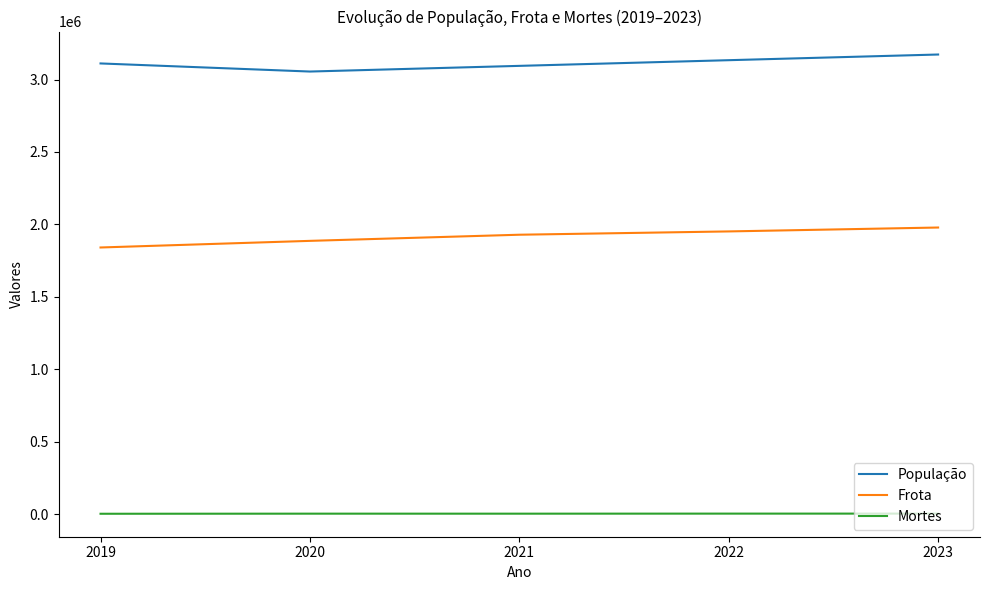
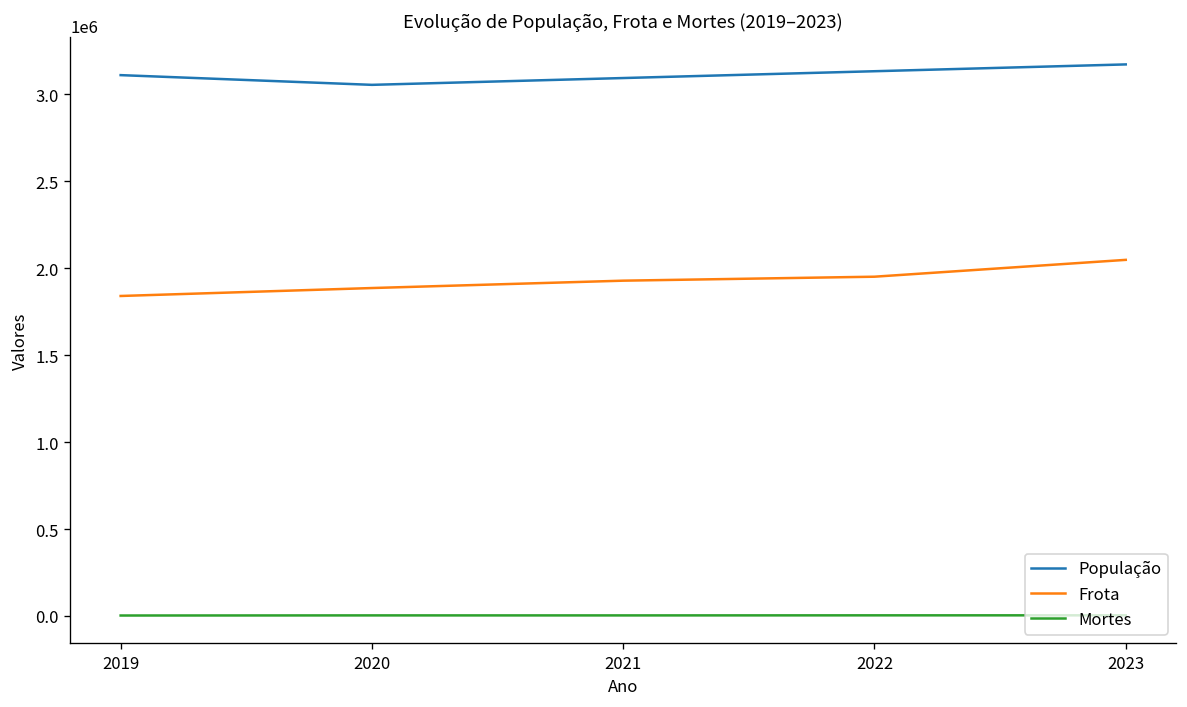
Frota, 2023: 1980000 -> 2050000
